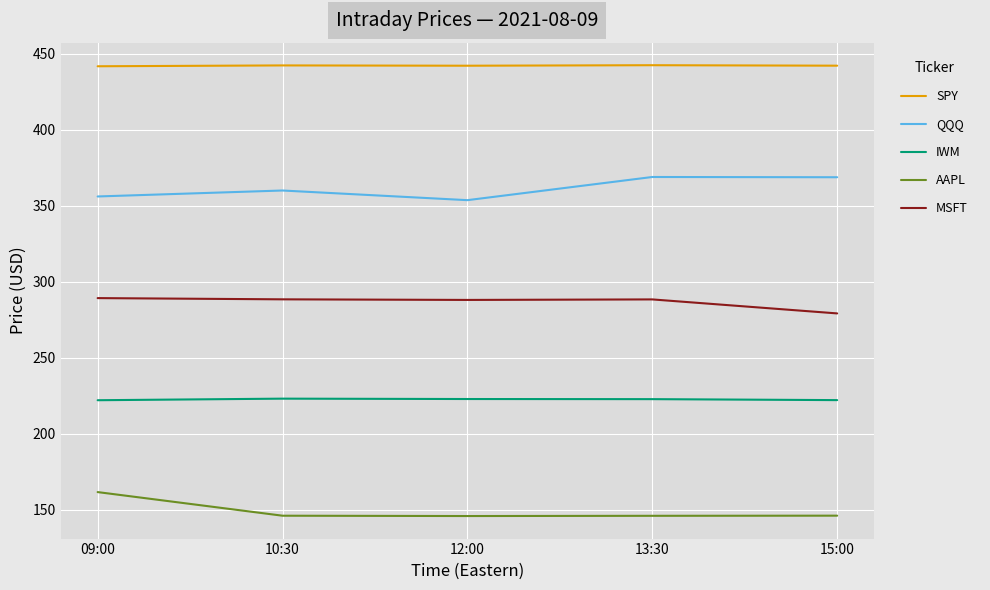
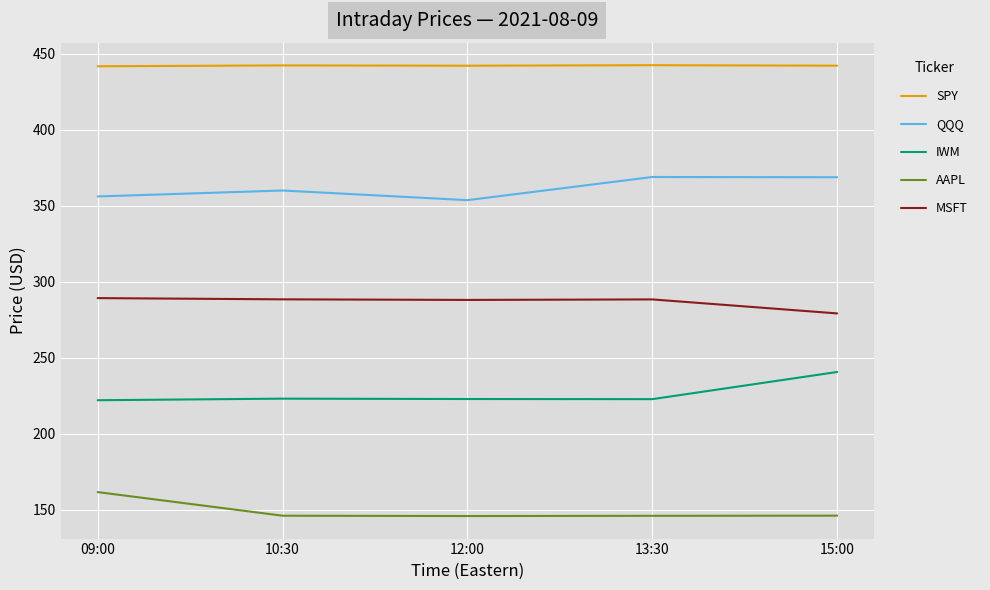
IWM, 15:00: 222 -> 241
